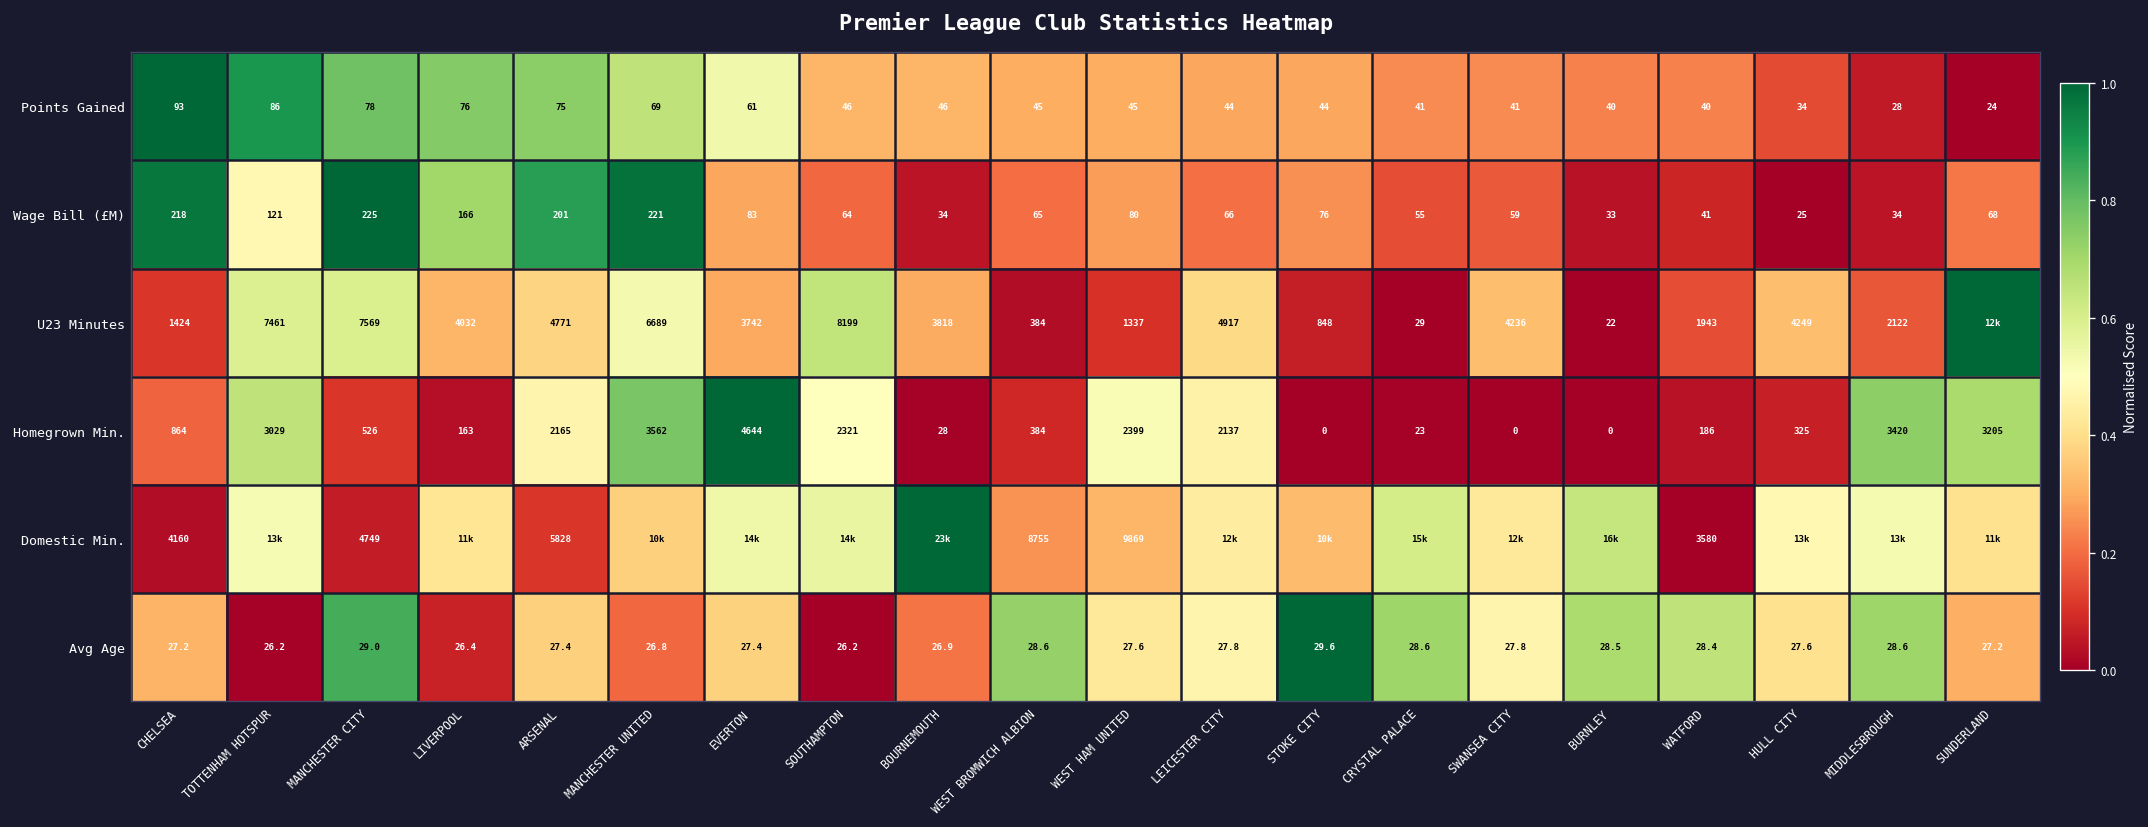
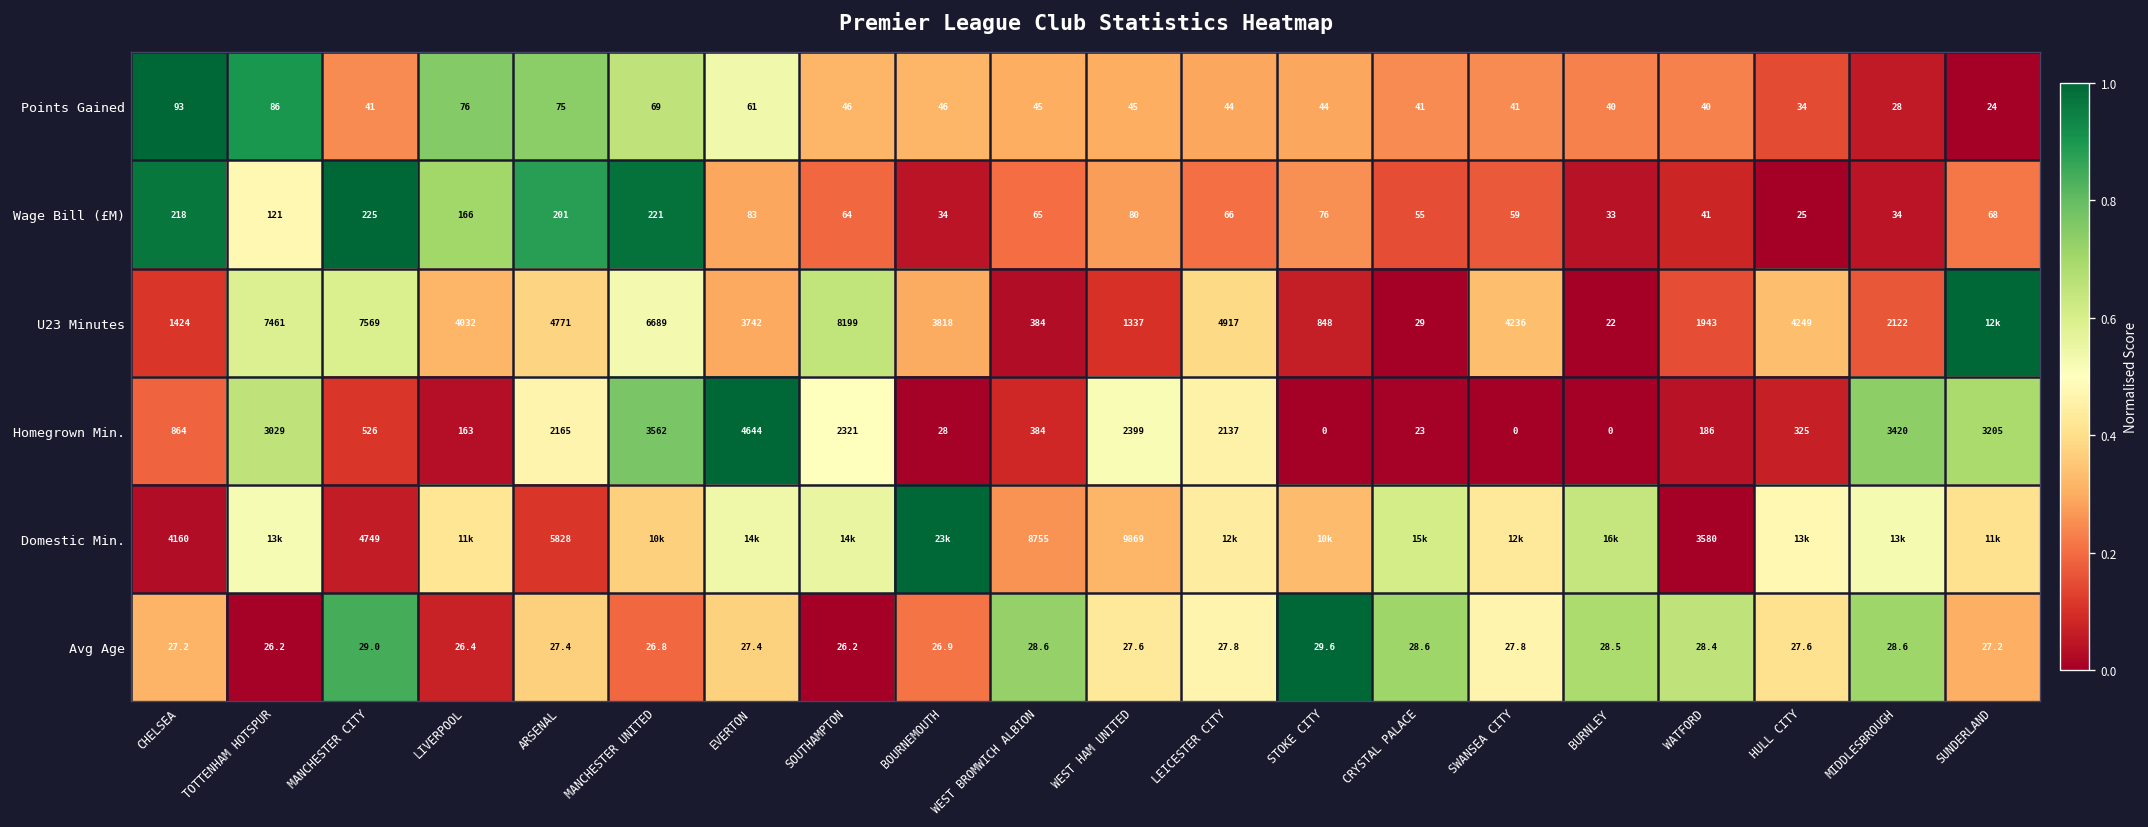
Points Gained, MANCHESTER CITY: 78 -> 41
